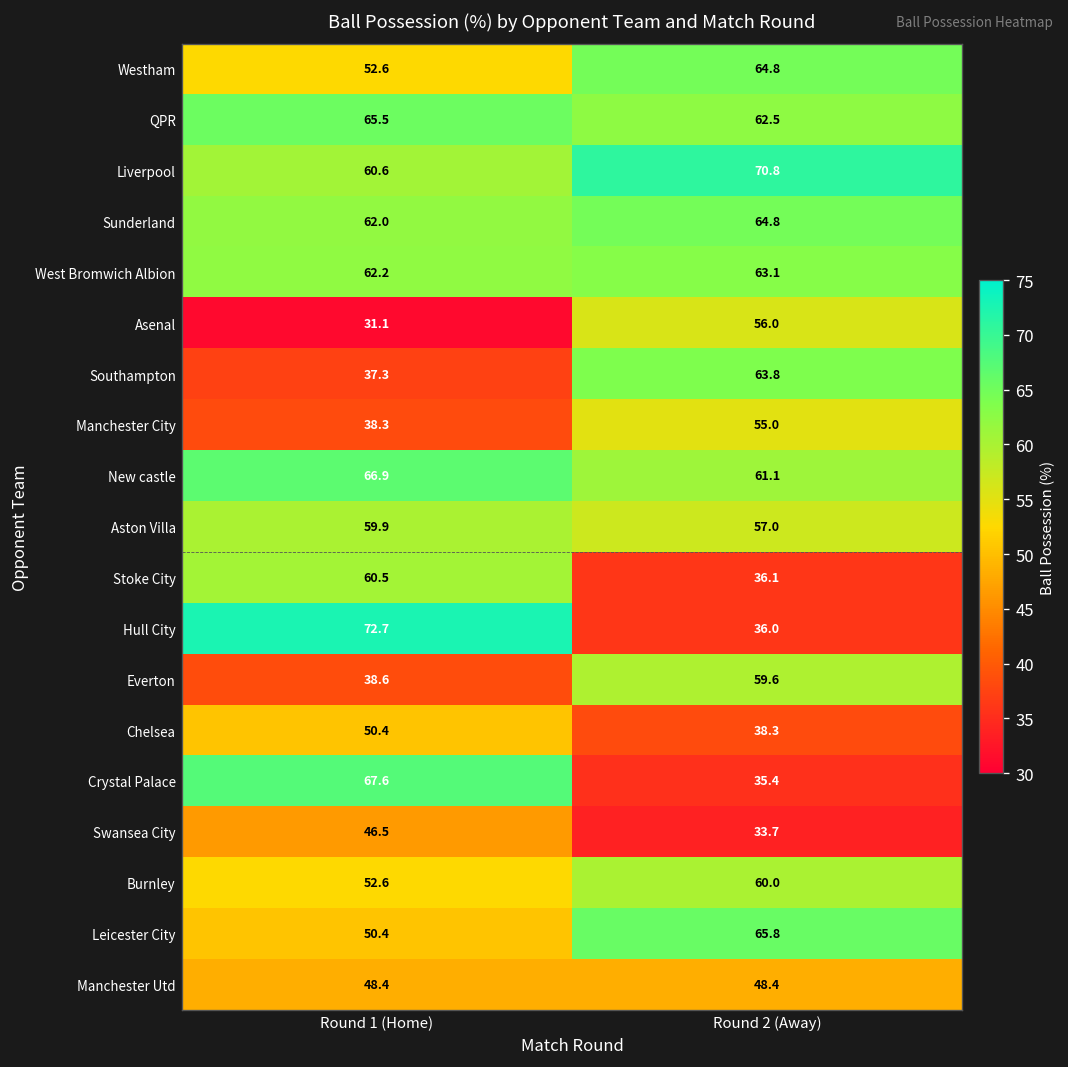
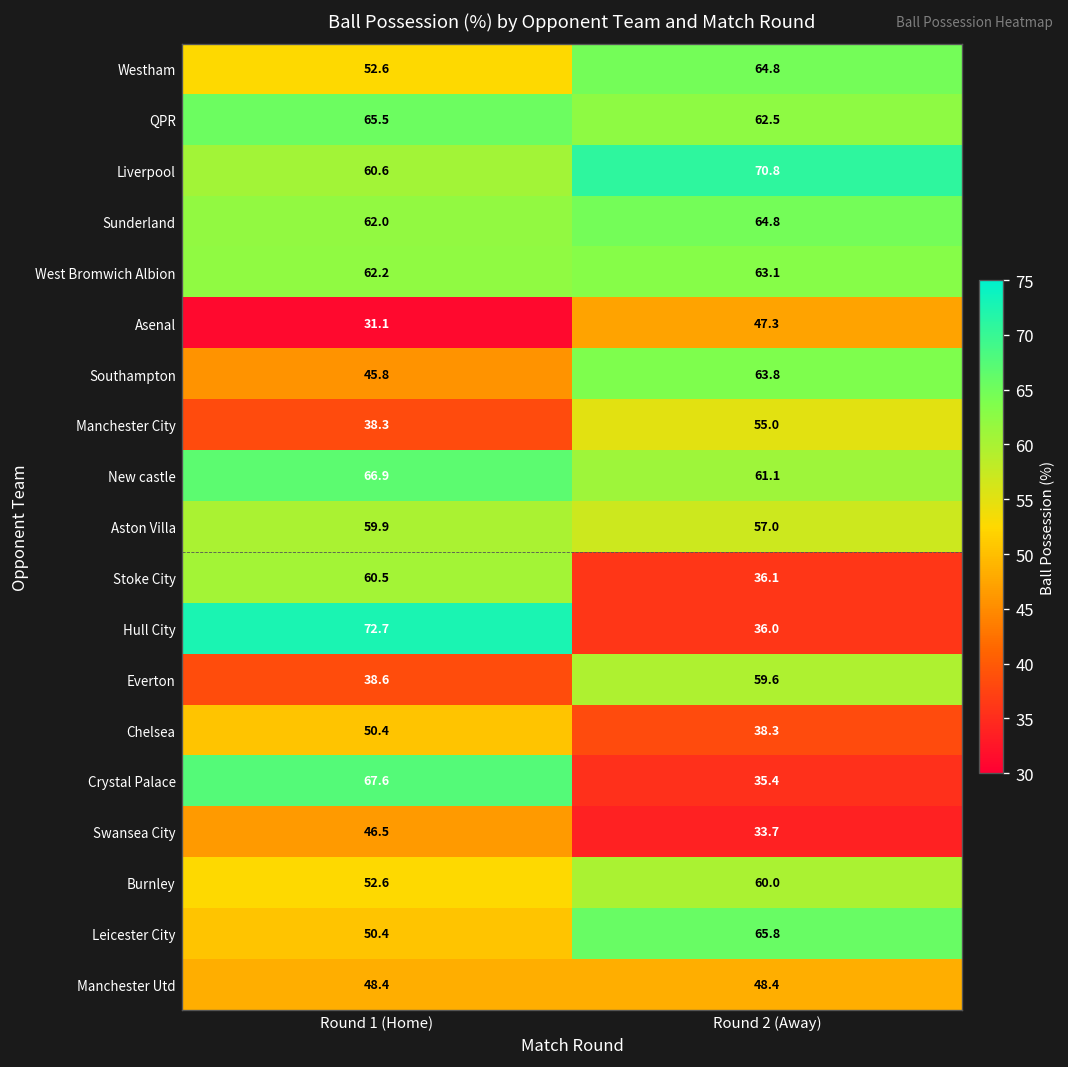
Asenal, Round 2 (Away): 56.0 -> 47.3
Southampton, Round 1 (Home): 37.3 -> 45.8
